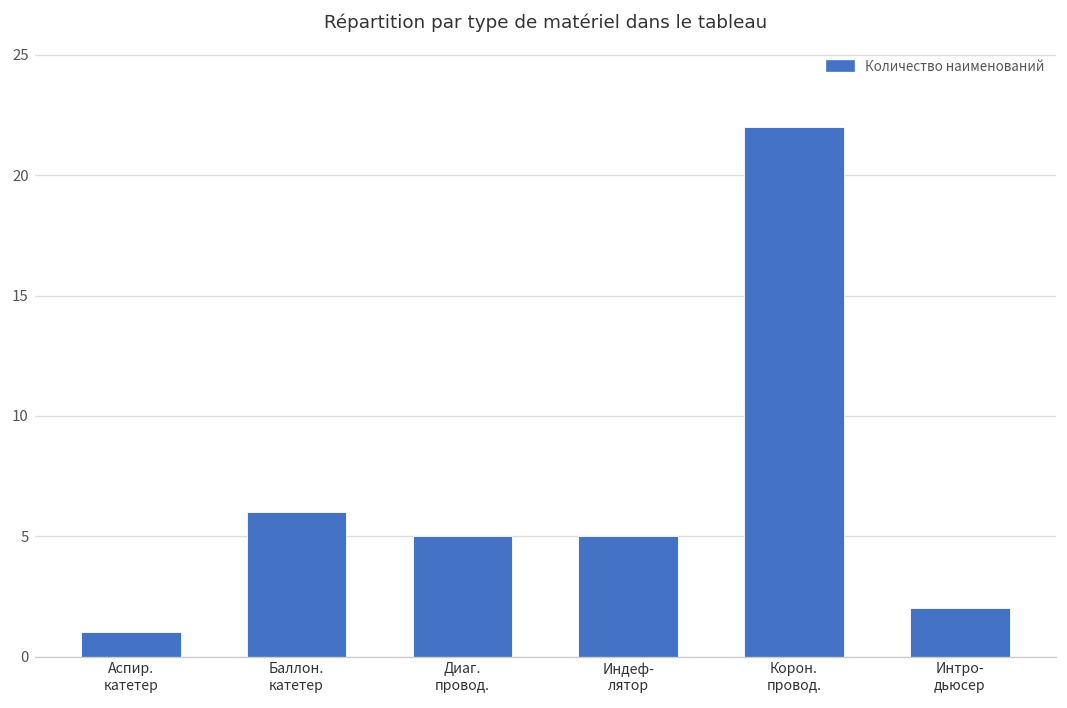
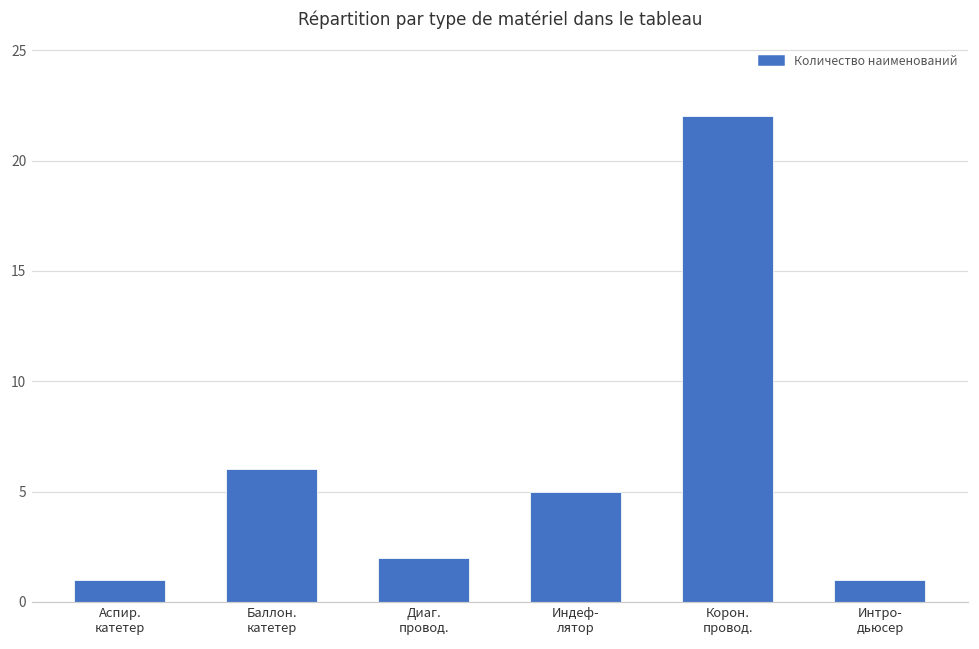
Диаг. провод.: 5 -> 2
Интро- дьюсер: 2 -> 1
